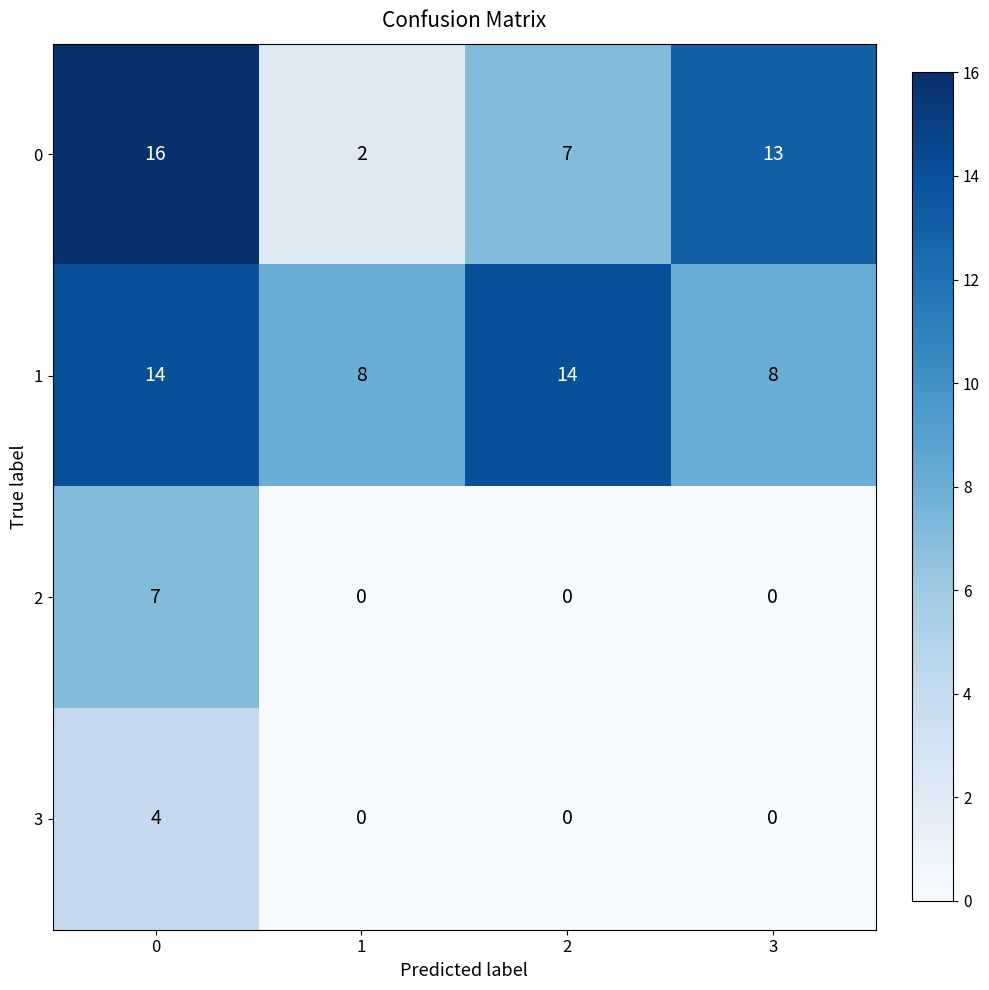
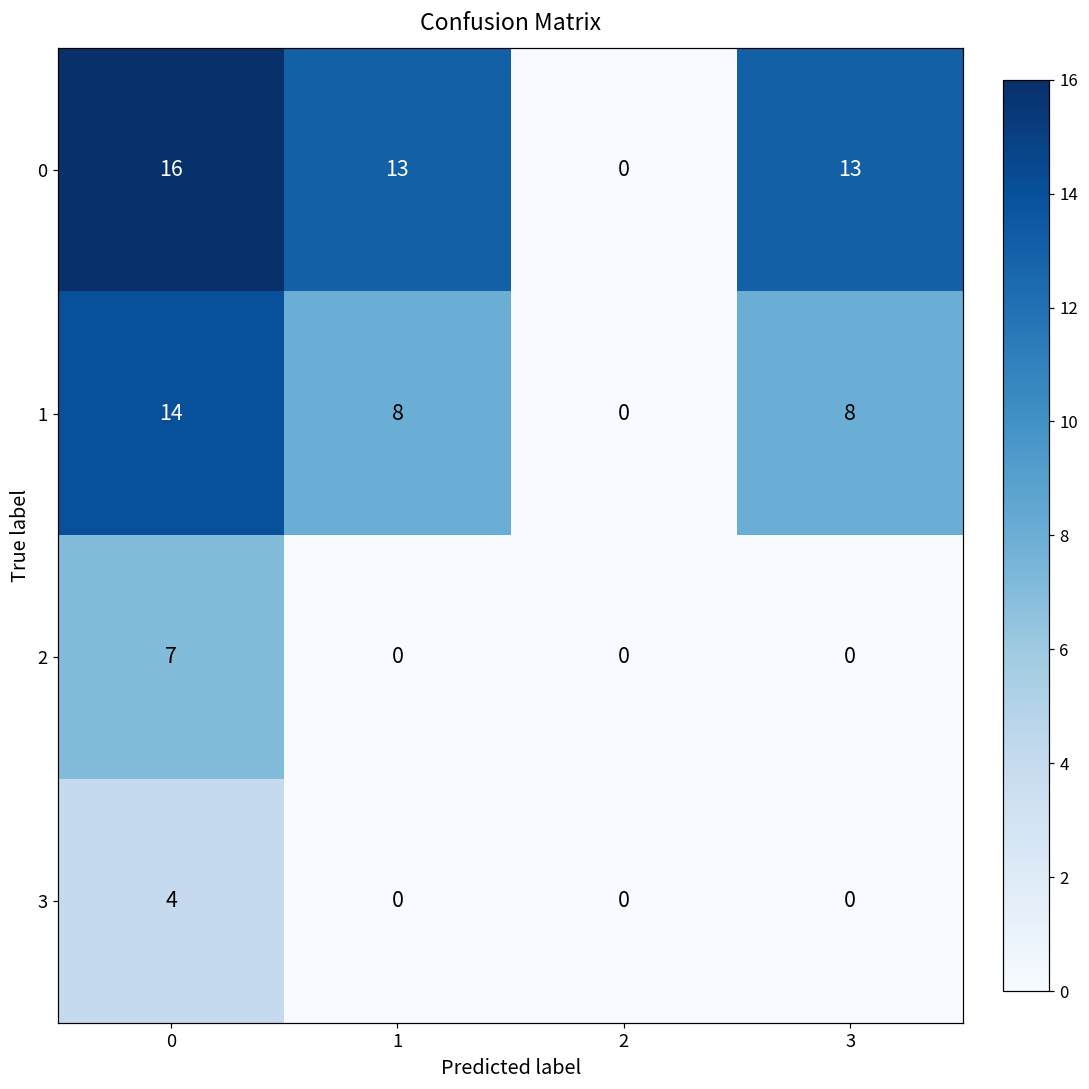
0, 1: 2 -> 13
0, 2: 7 -> 0
1, 2: 14 -> 0
